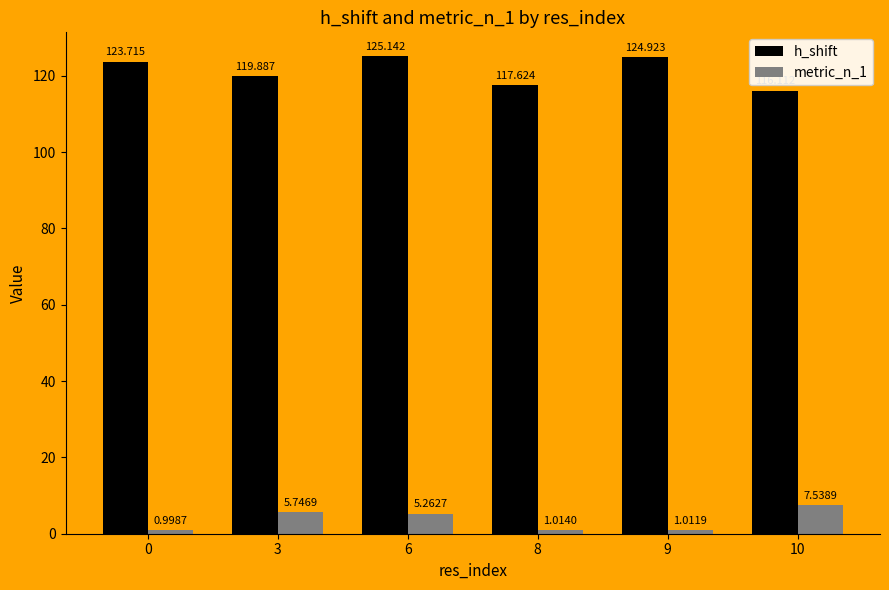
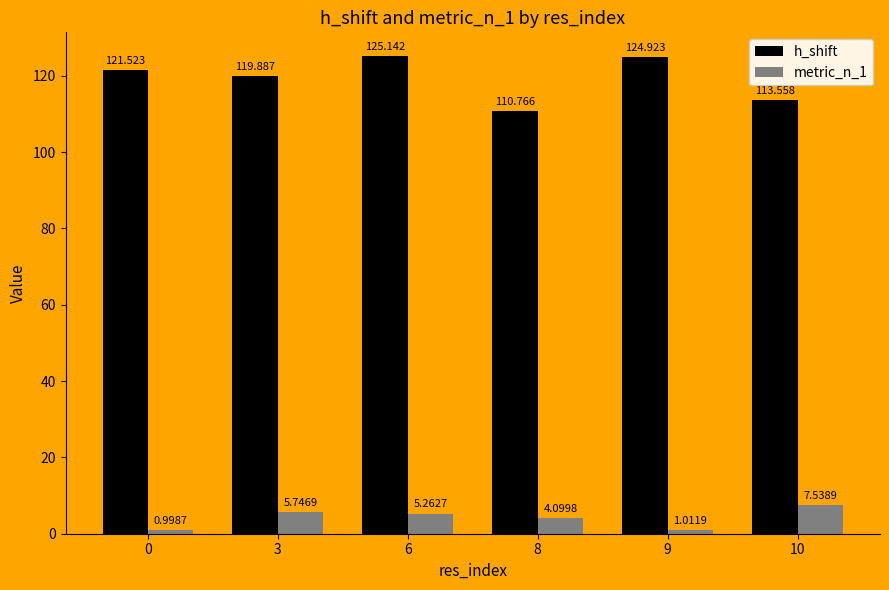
h_shift, 0: 123.715 -> 121.523
h_shift, 8: 117.624 -> 110.766
metric_n_1, 8: 1.0140 -> 4.0998
h_shift, 10: 116 -> 114
